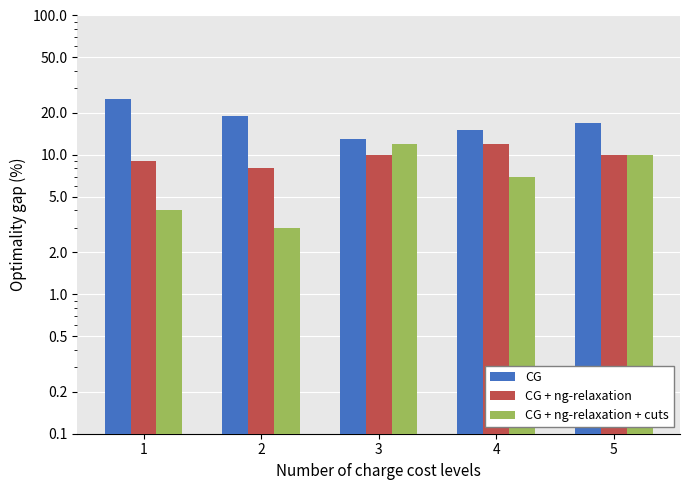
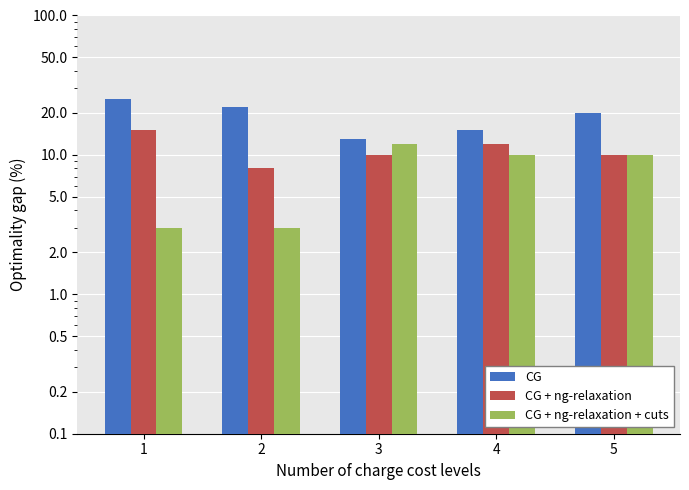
CG + ng-relaxation, 1: 9 -> 15
CG + ng-relaxation + cuts, 1: 4 -> 3
CG, 2: 19 -> 22
CG + ng-relaxation + cuts, 4: 7 -> 10
CG, 5: 17 -> 20
